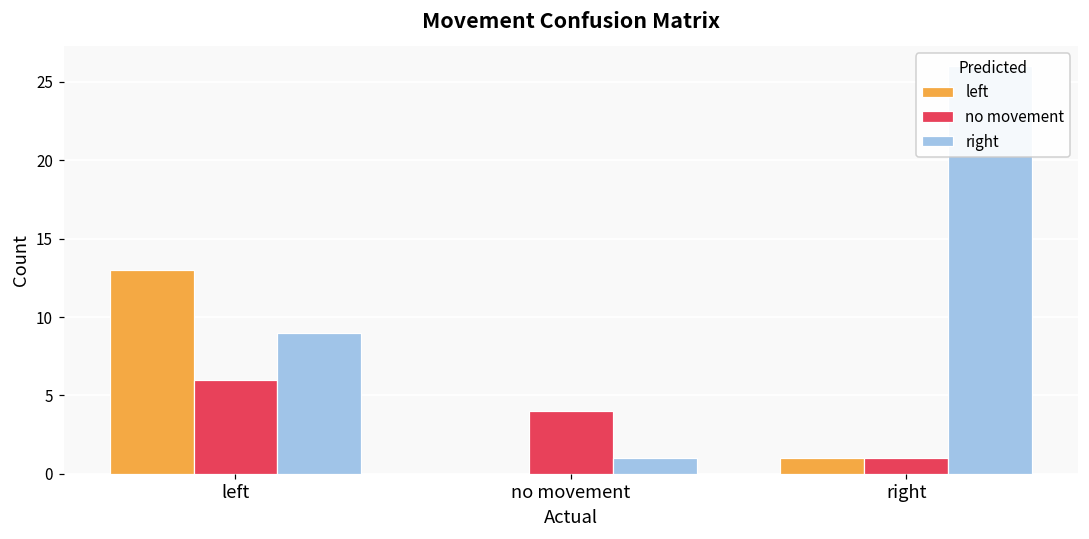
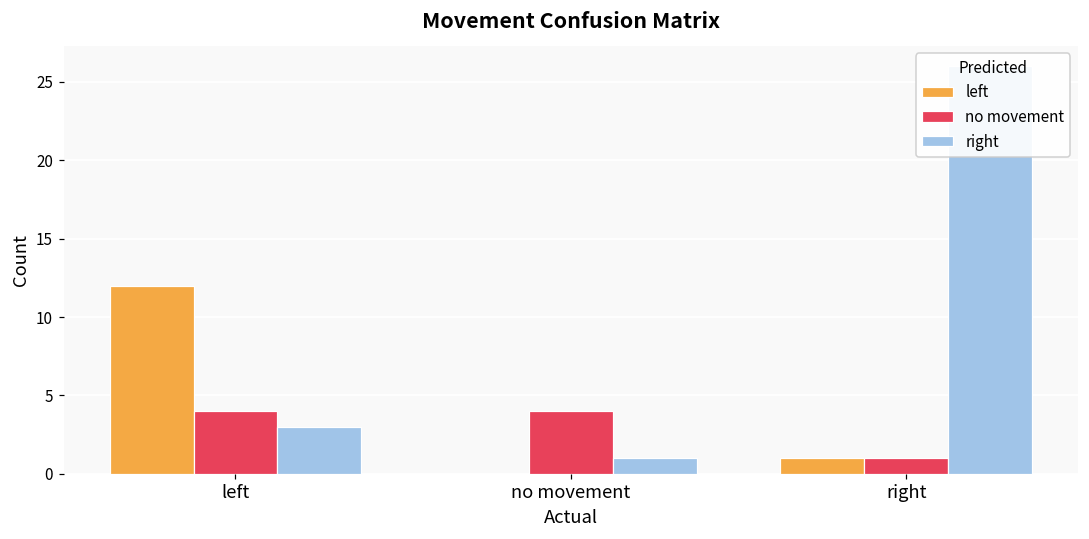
left, left: 13 -> 12
no movement, left: 6 -> 4
right, left: 9 -> 3
